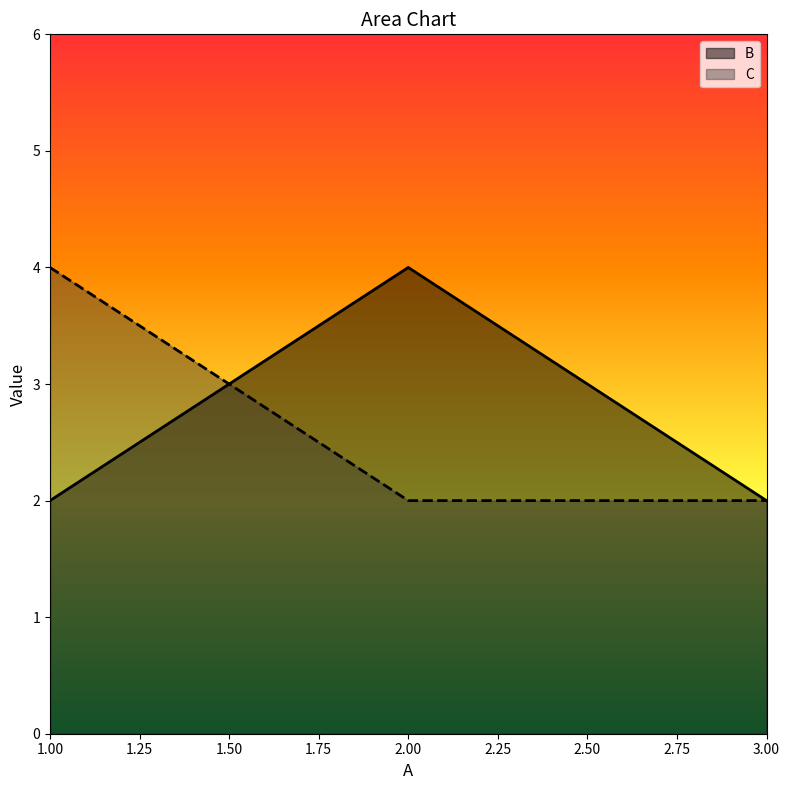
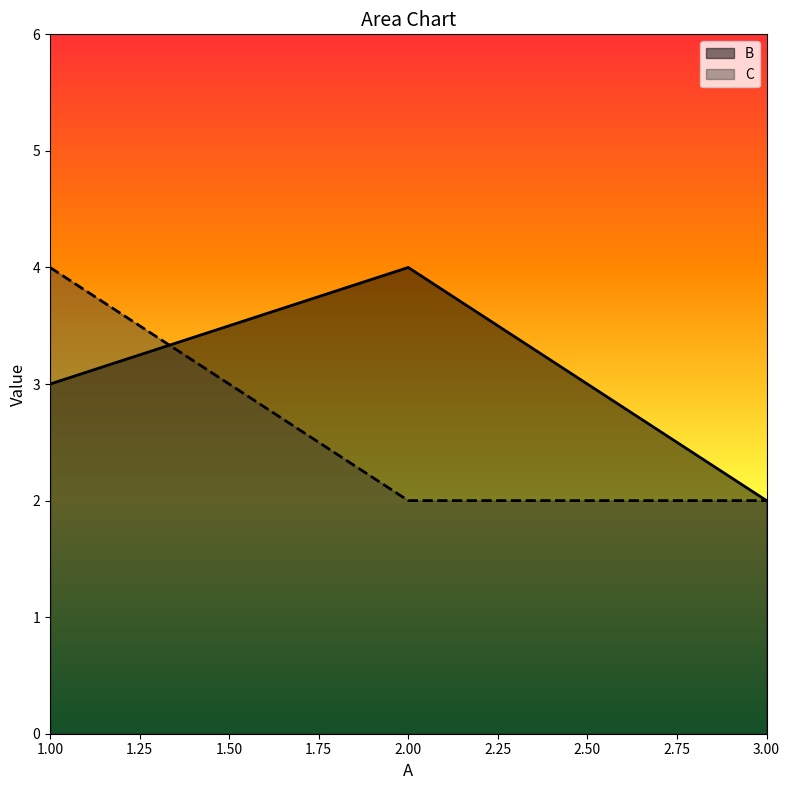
B, 1.00: 2 -> 3
